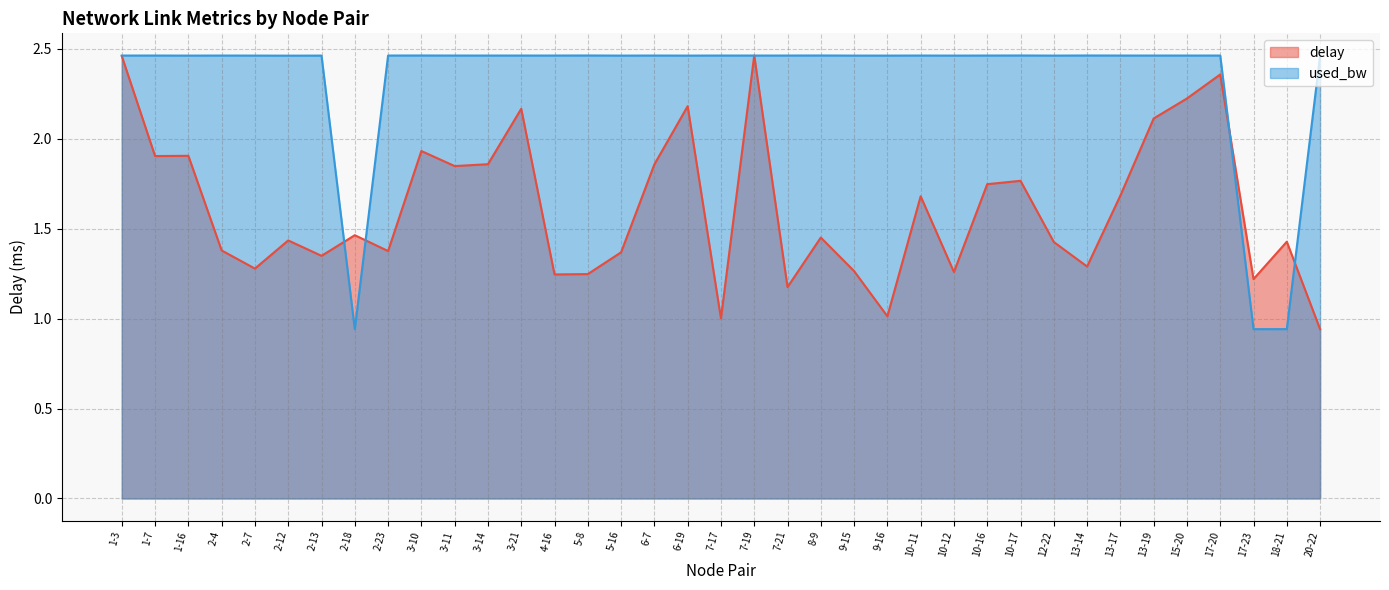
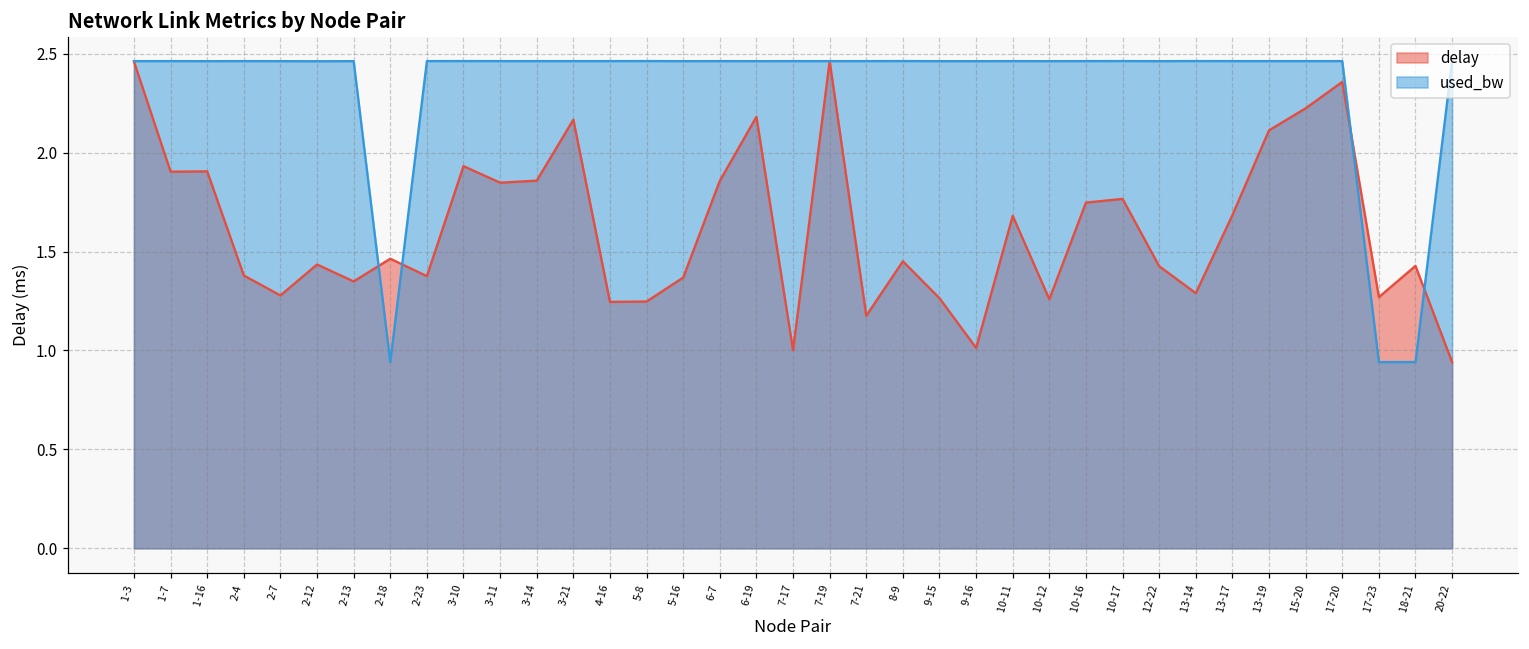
delay, 17-23: 1.22 -> 1.27
